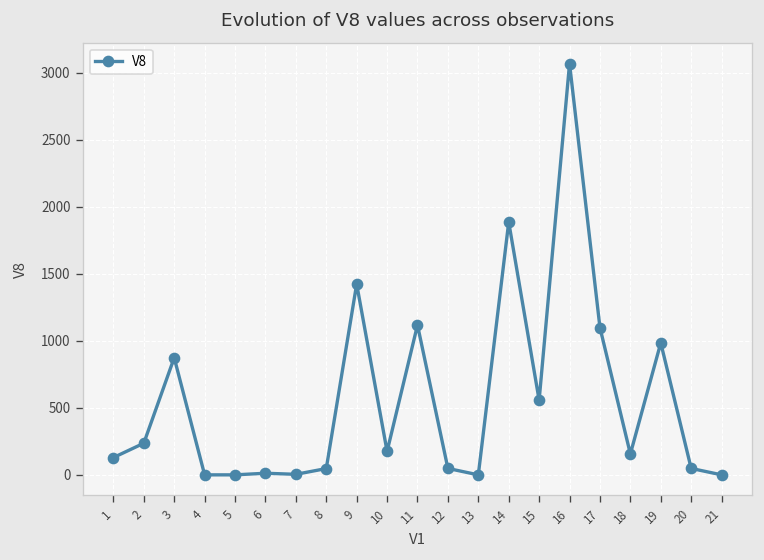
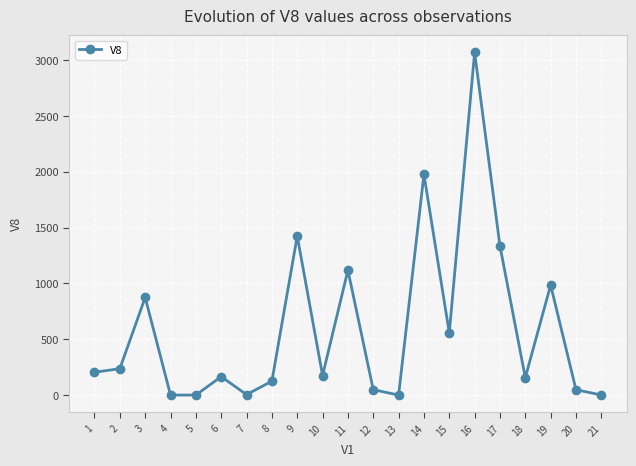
1: 130 -> 200
6: 10 -> 170
8: 50 -> 120
14: 1890 -> 1980
17: 1100 -> 1340
